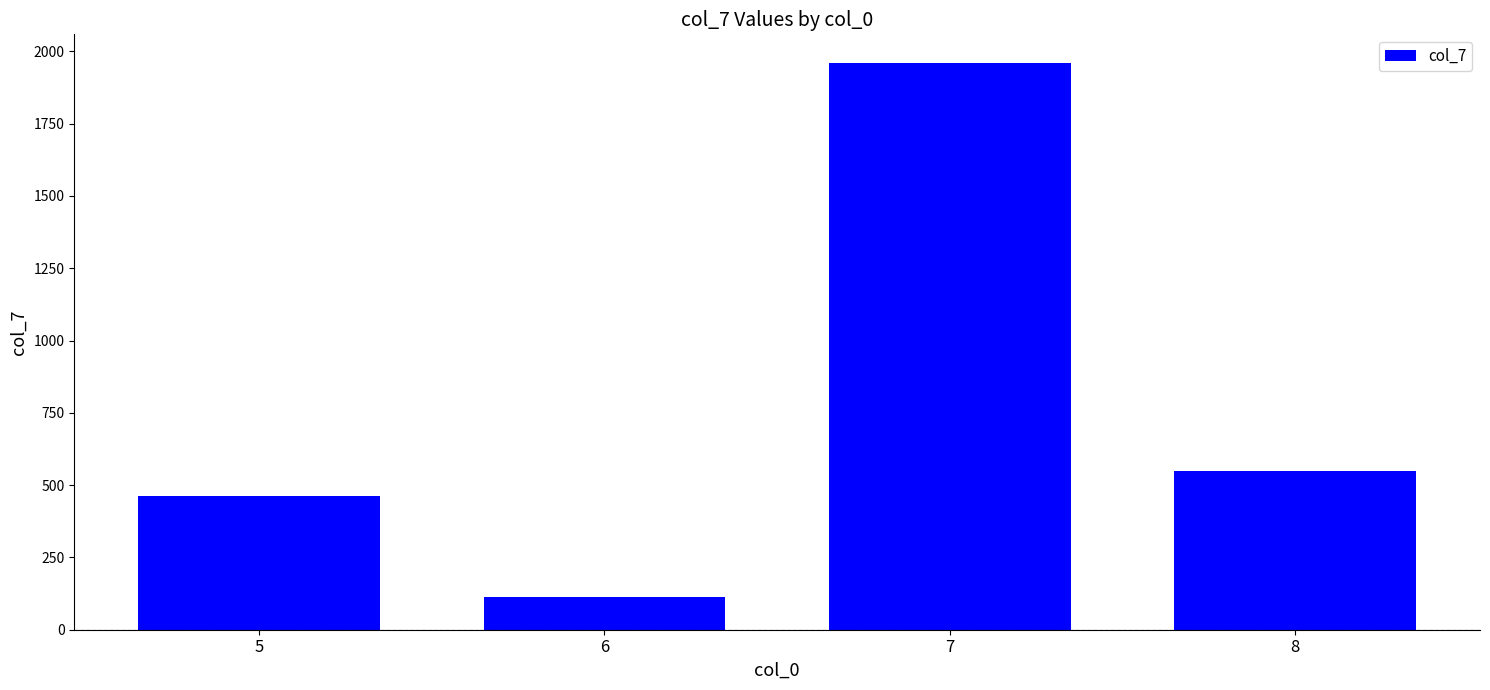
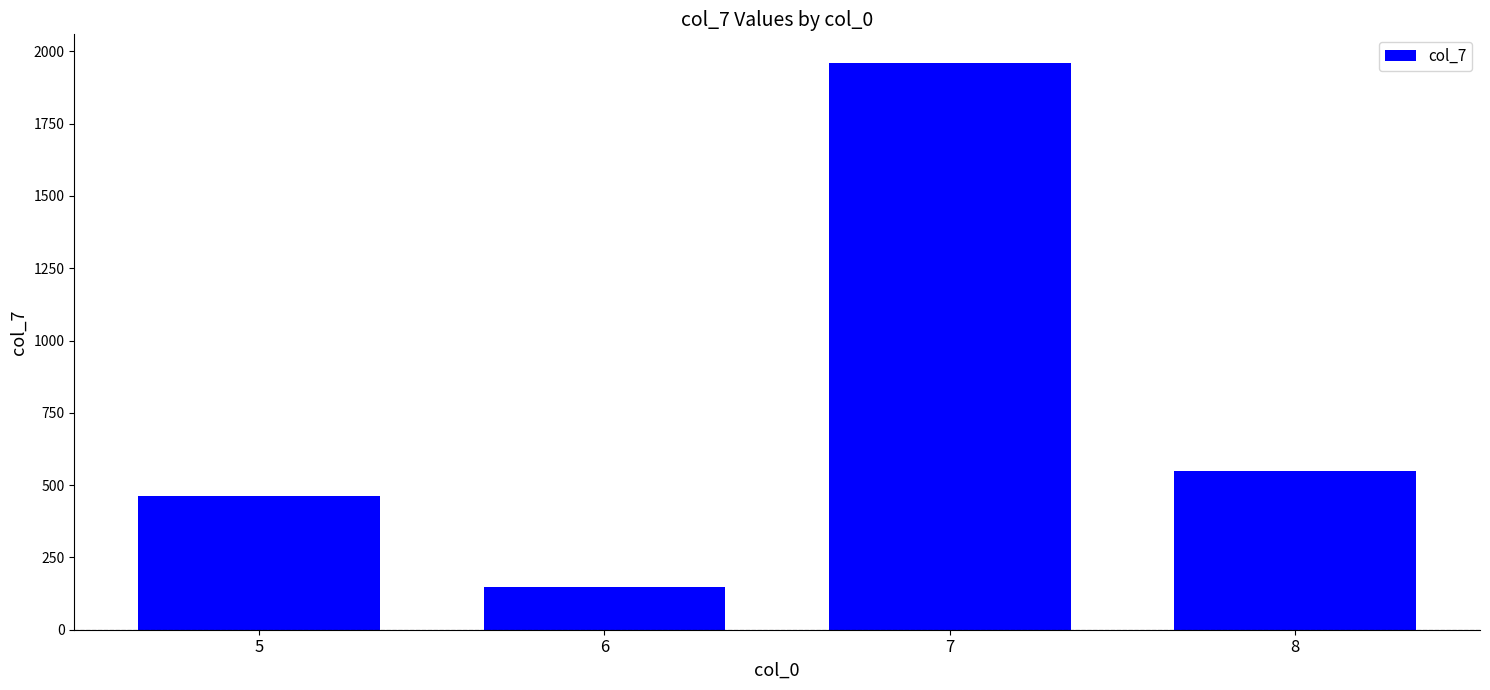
6: 110 -> 150
